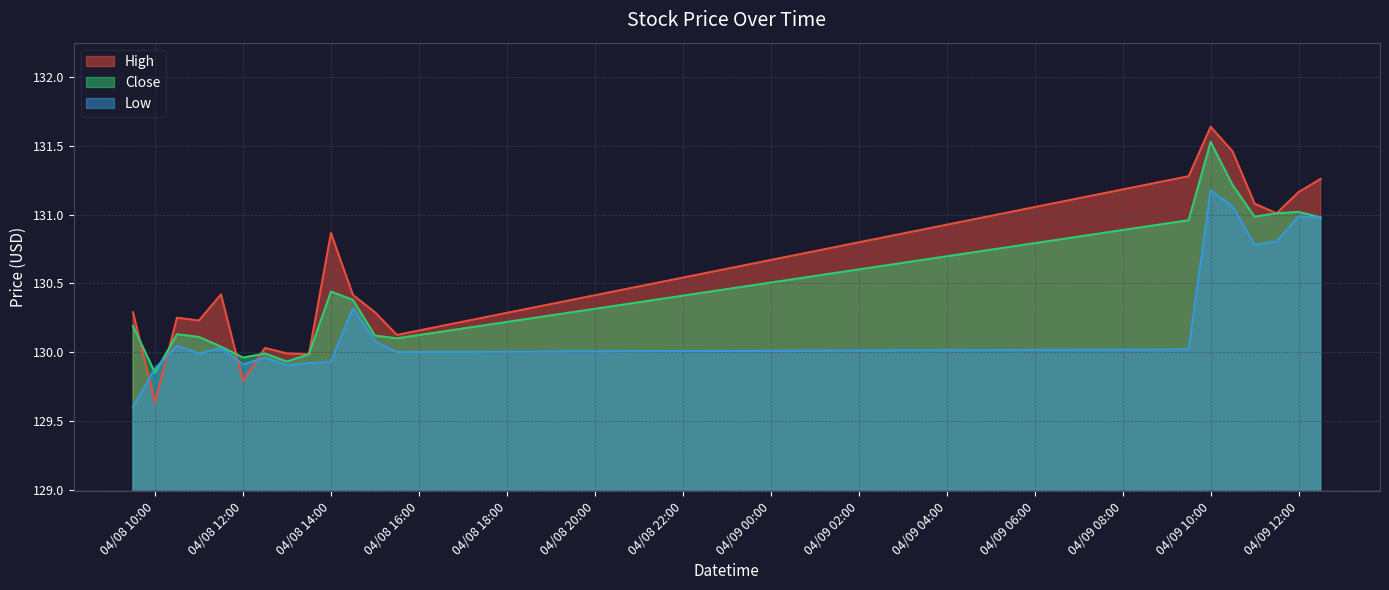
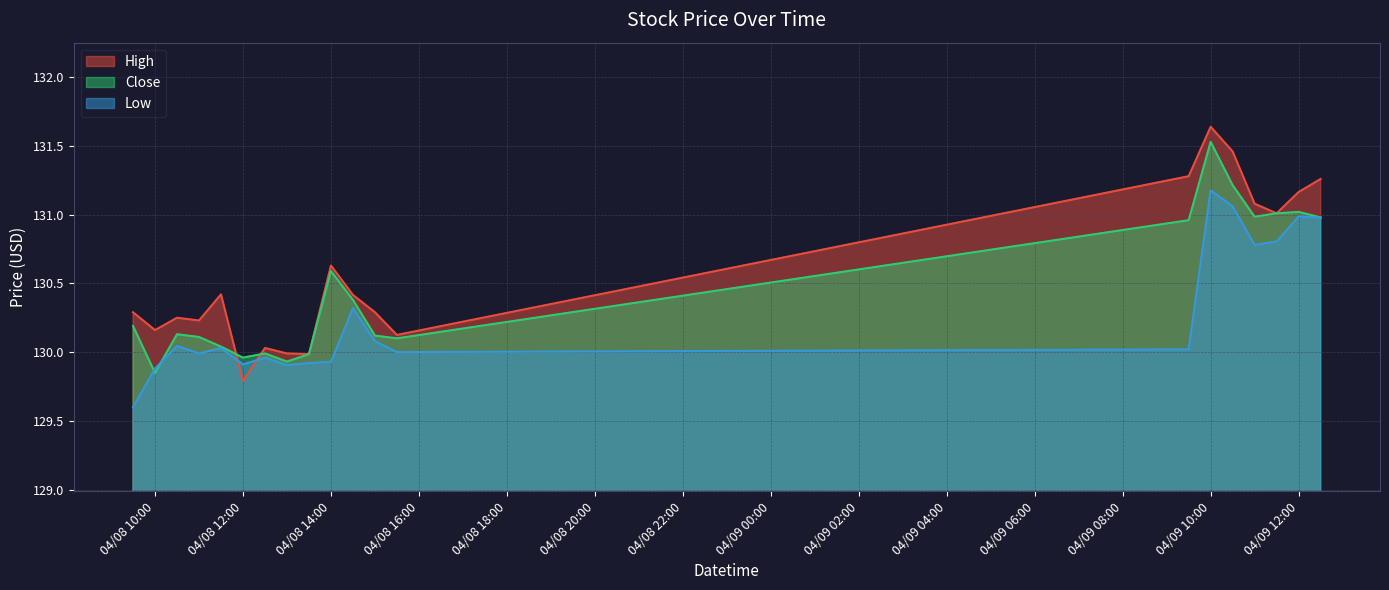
High, 04/08 10:00: 129.63 -> 130.16
High, 04/08 14:00: 130.87 -> 130.63
Close, 04/08 14:00: 130.44 -> 130.59
